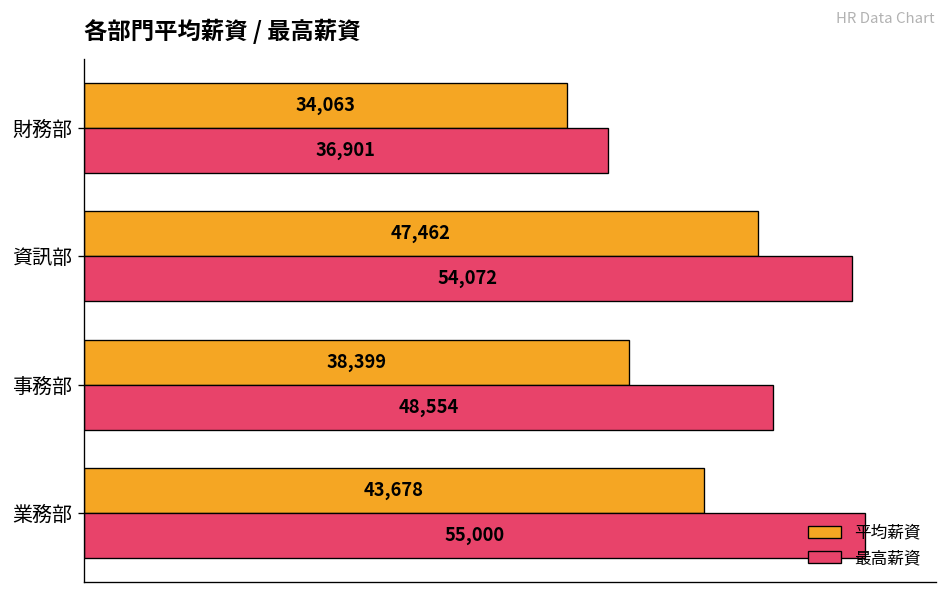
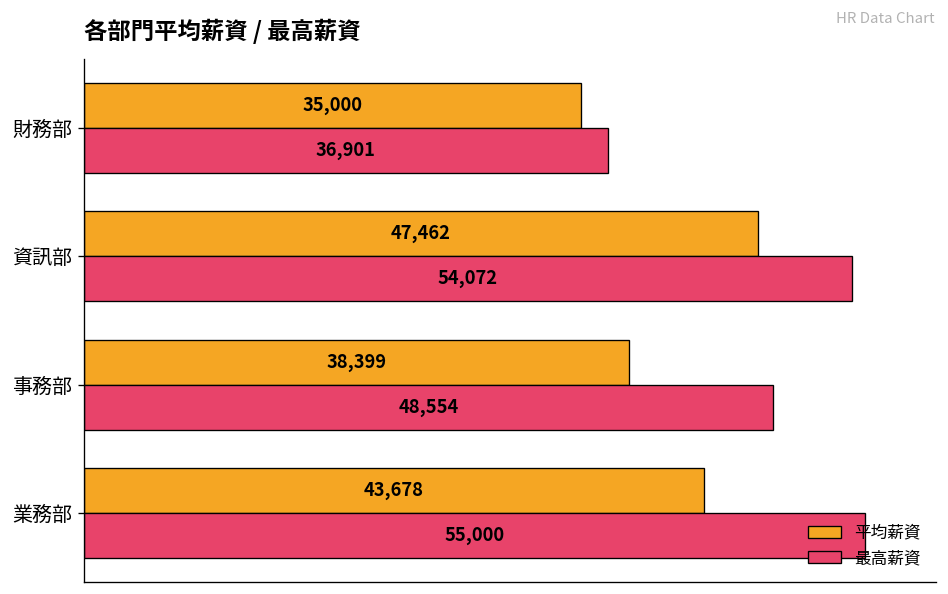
平均薪資, 財務部: 34,063 -> 35,000
